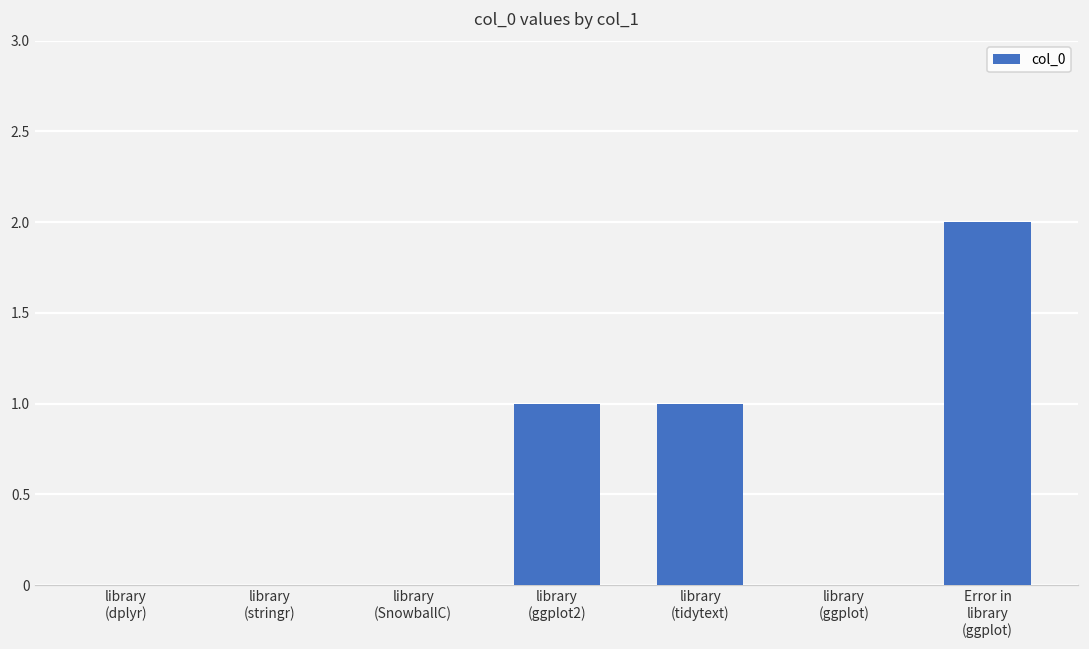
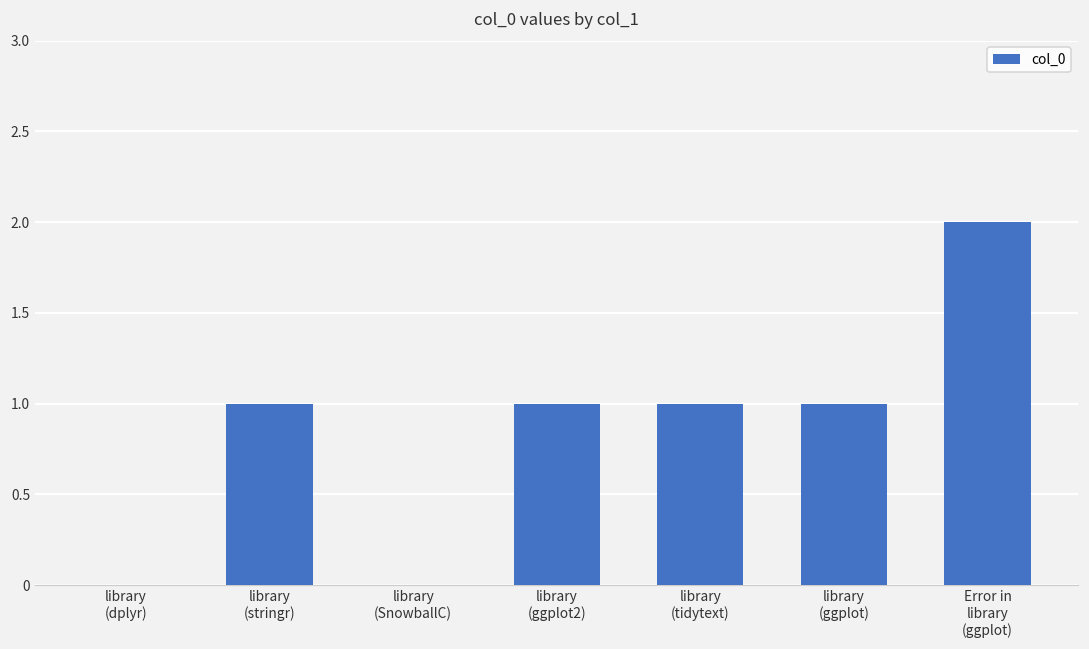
library (stringr): 0 -> 1
library (ggplot): 0 -> 1
